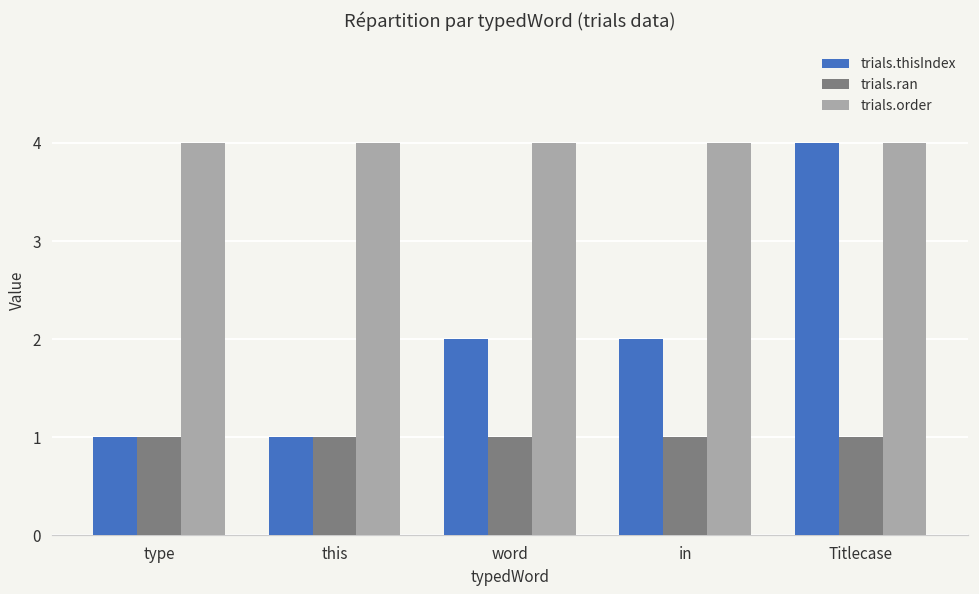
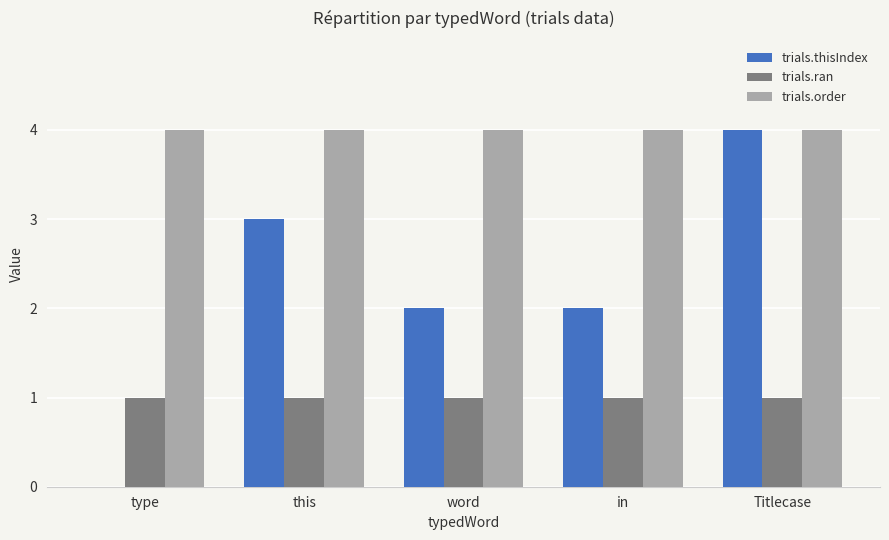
trials.thisIndex, type: 1 -> 0
trials.thisIndex, this: 1 -> 3
